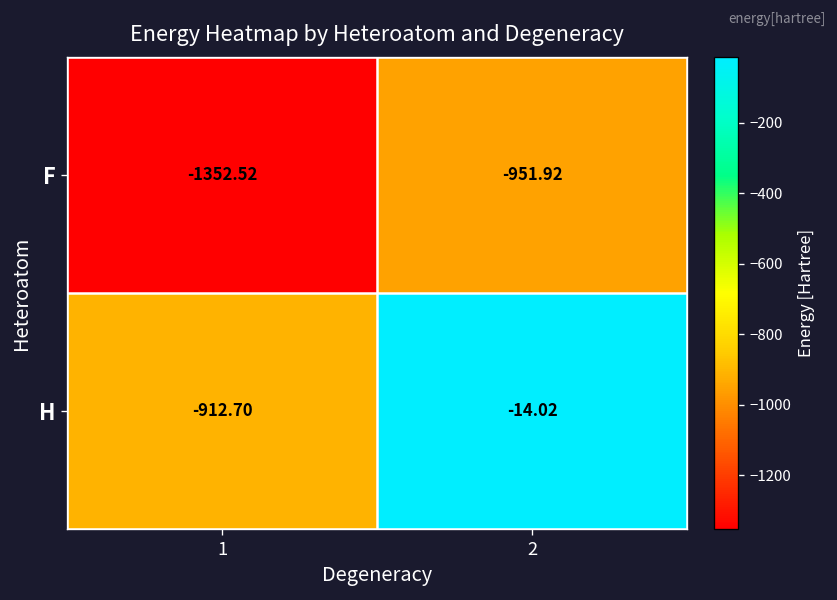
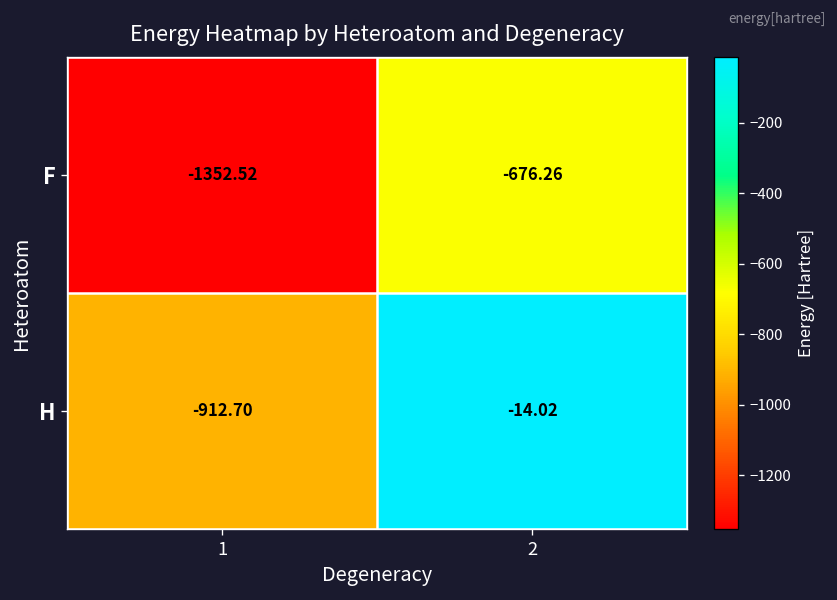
F, 2: -951.92 -> -676.26
